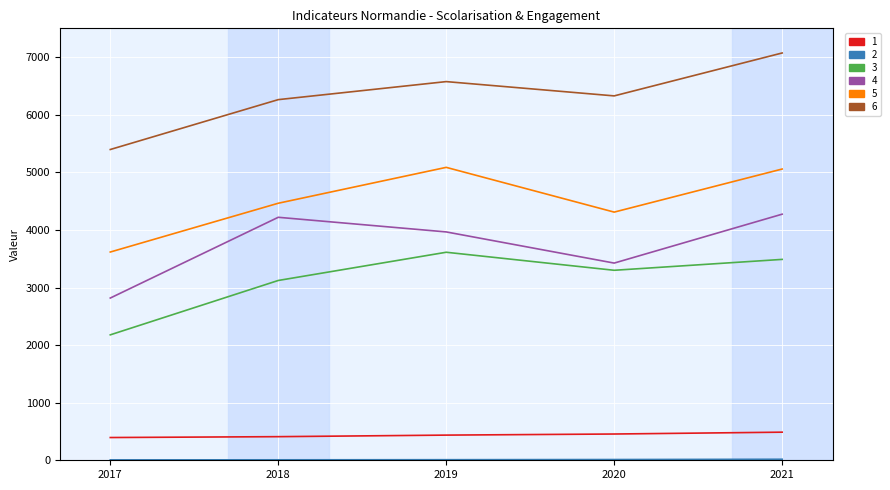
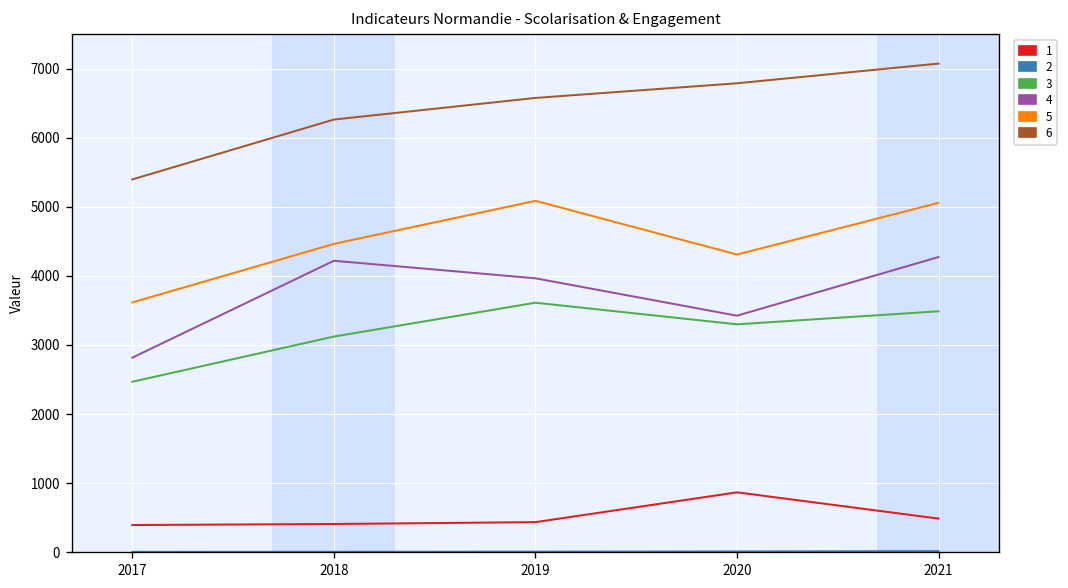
3, 2017: 2200 -> 2500
1, 2020: 500 -> 900
6, 2020: 6300 -> 6800
